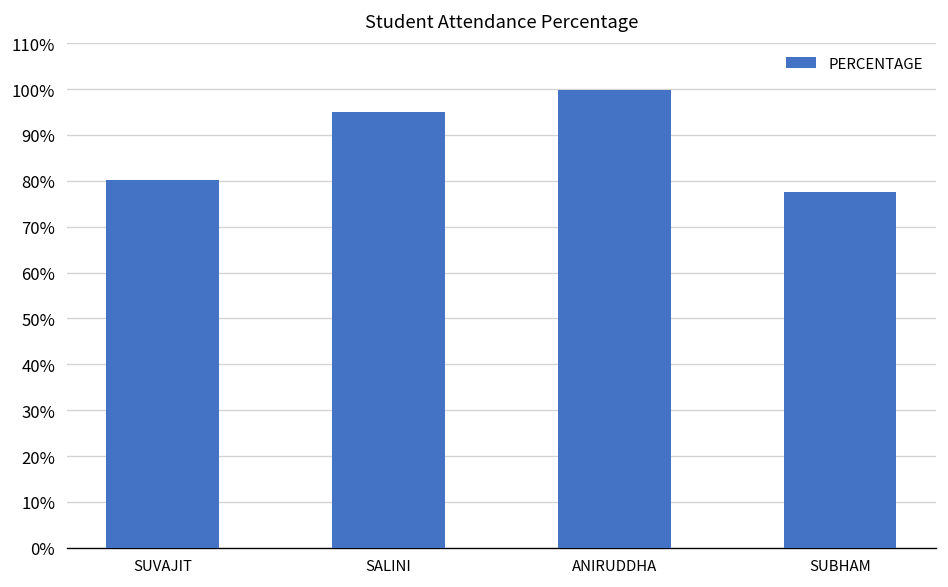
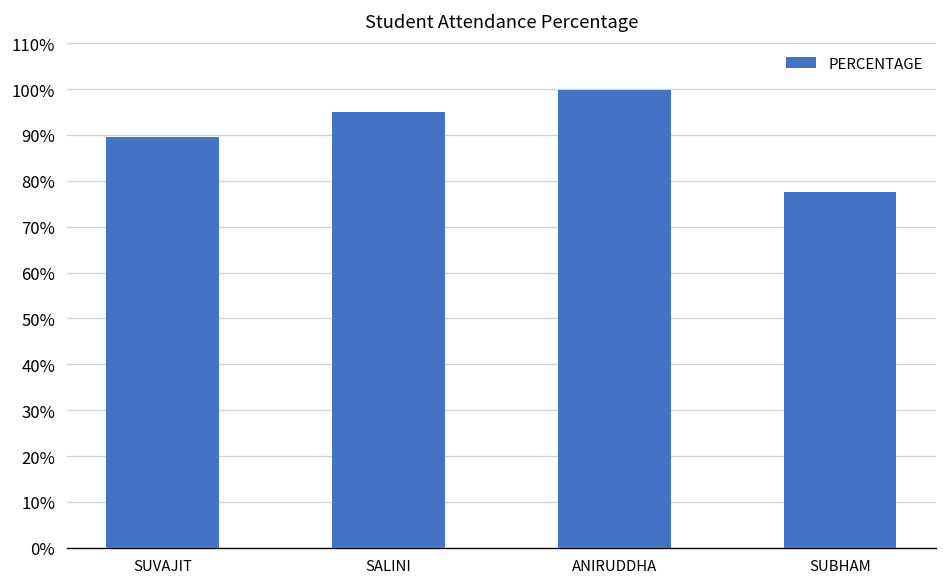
SUVAJIT: 80% -> 90%
